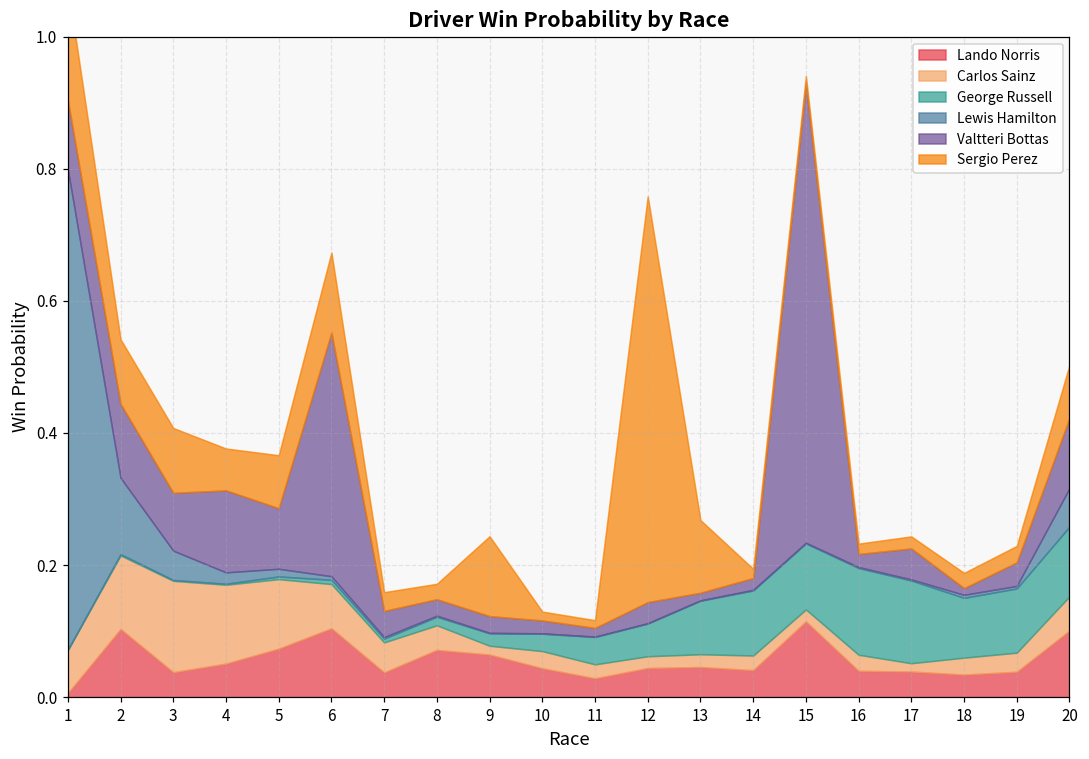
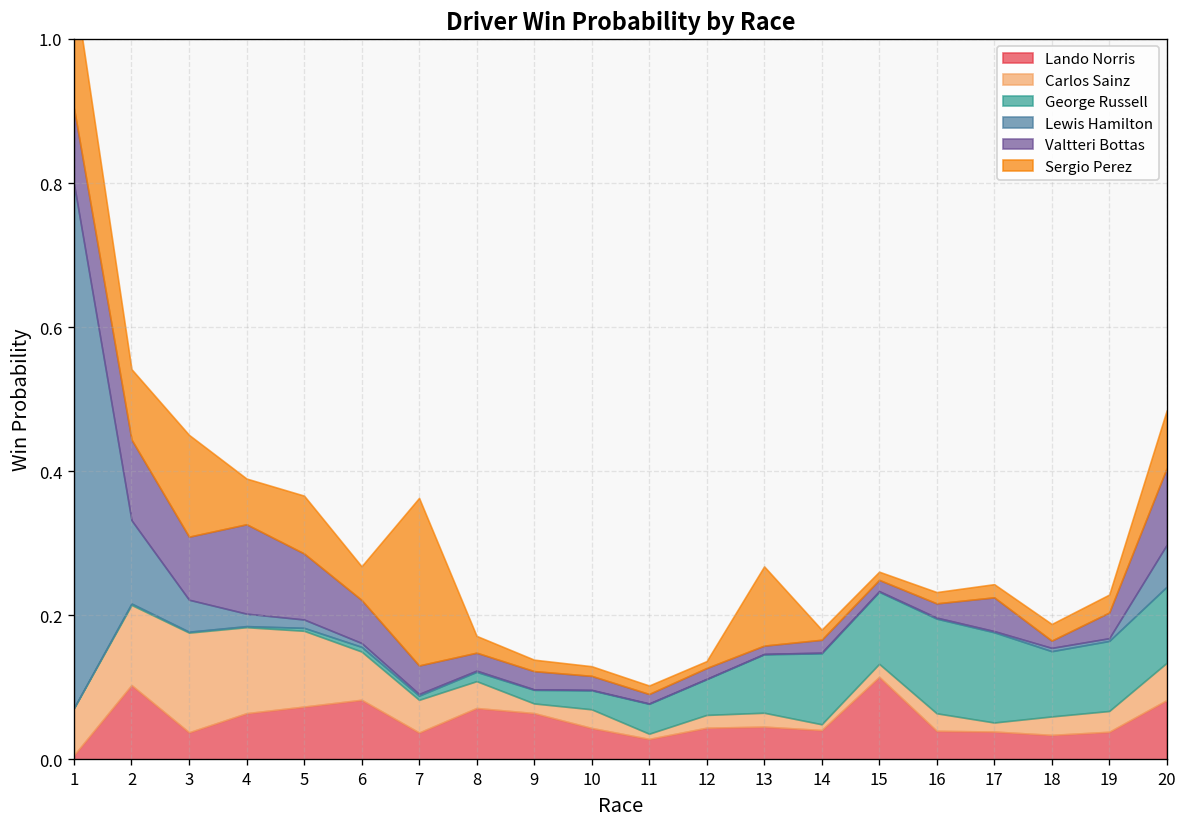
Sergio Perez, 3: 0.10 -> 0.14
Lando Norris, 4: 0.05 -> 0.06
Lando Norris, 6: 0.10 -> 0.08
Valtteri Bottas, 6: 0.37 -> 0.06
Sergio Perez, 6: 0.12 -> 0.05
Sergio Perez, 7: 0.03 -> 0.23
Sergio Perez, 9: 0.12 -> 0.02
Carlos Sainz, 11: 0.02 -> 0.01
Valtteri Bottas, 12: 0.03 -> 0.02
Sergio Perez, 12: 0.61 -> 0.01
Carlos Sainz, 14: 0.02 -> 0.01
Valtteri Bottas, 15: 0.70 -> 0.02
Lando Norris, 20: 0.10 -> 0.08
